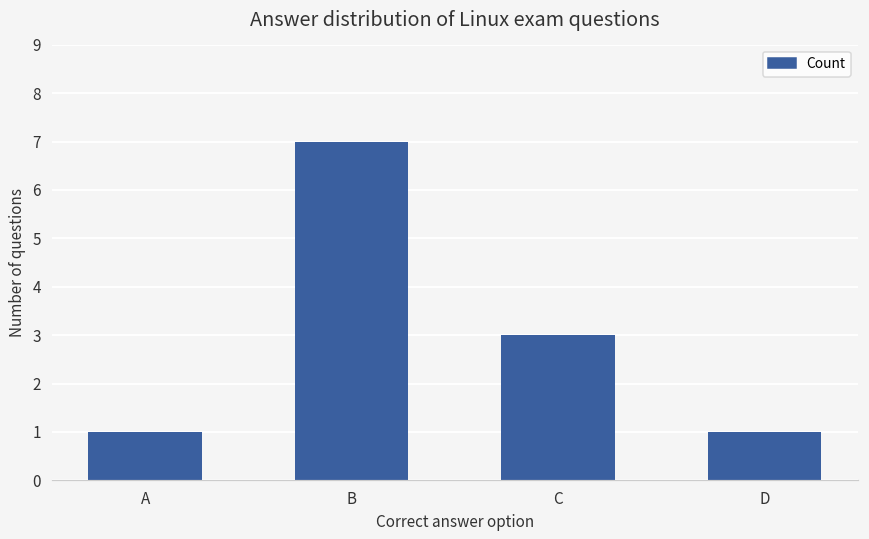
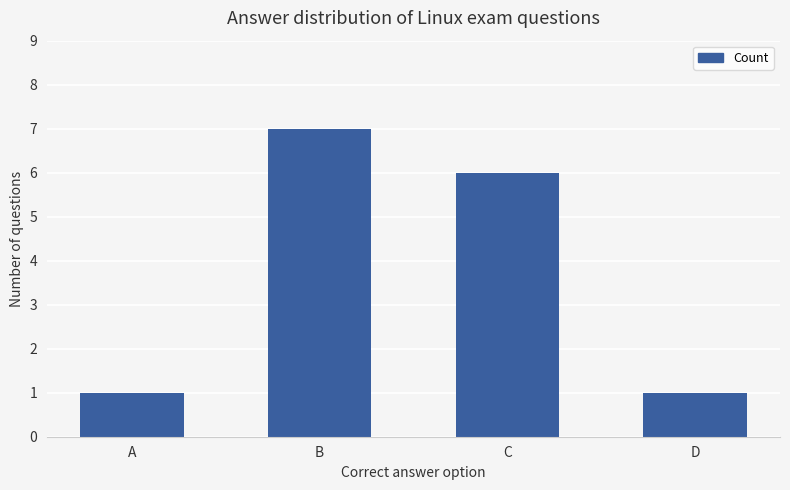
C: 3 -> 6
